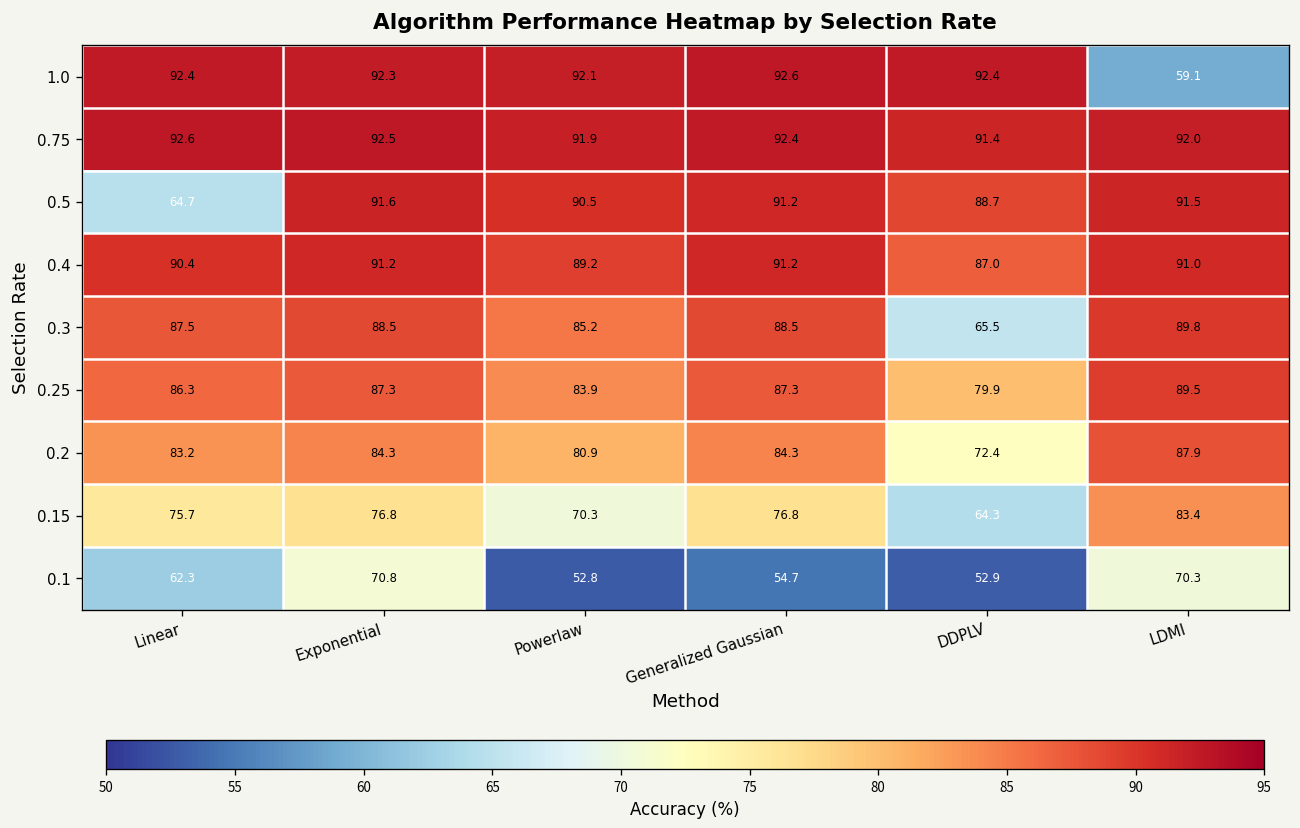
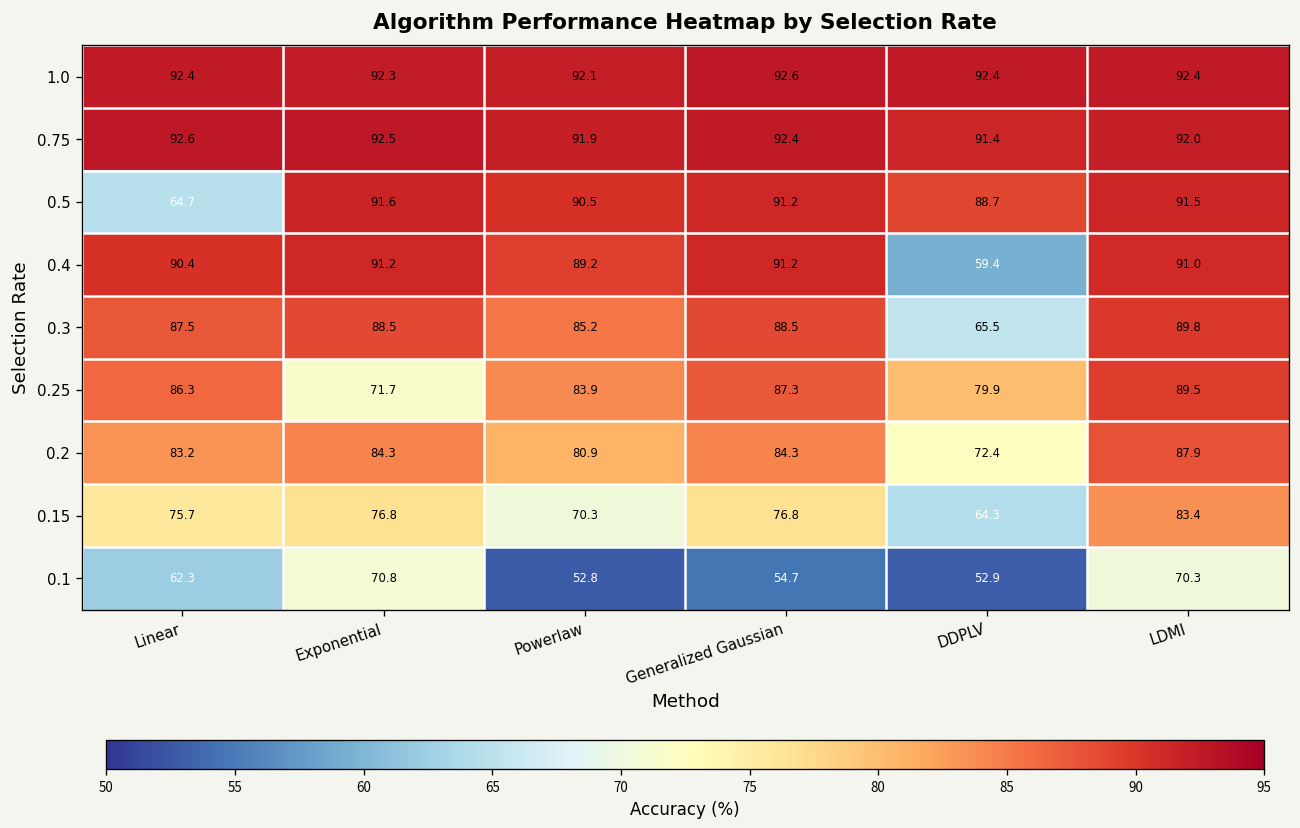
1.0, LDMI: 59.1 -> 92.4
0.4, DDPLV: 87.0 -> 59.4
0.25, Exponential: 87.3 -> 71.7
